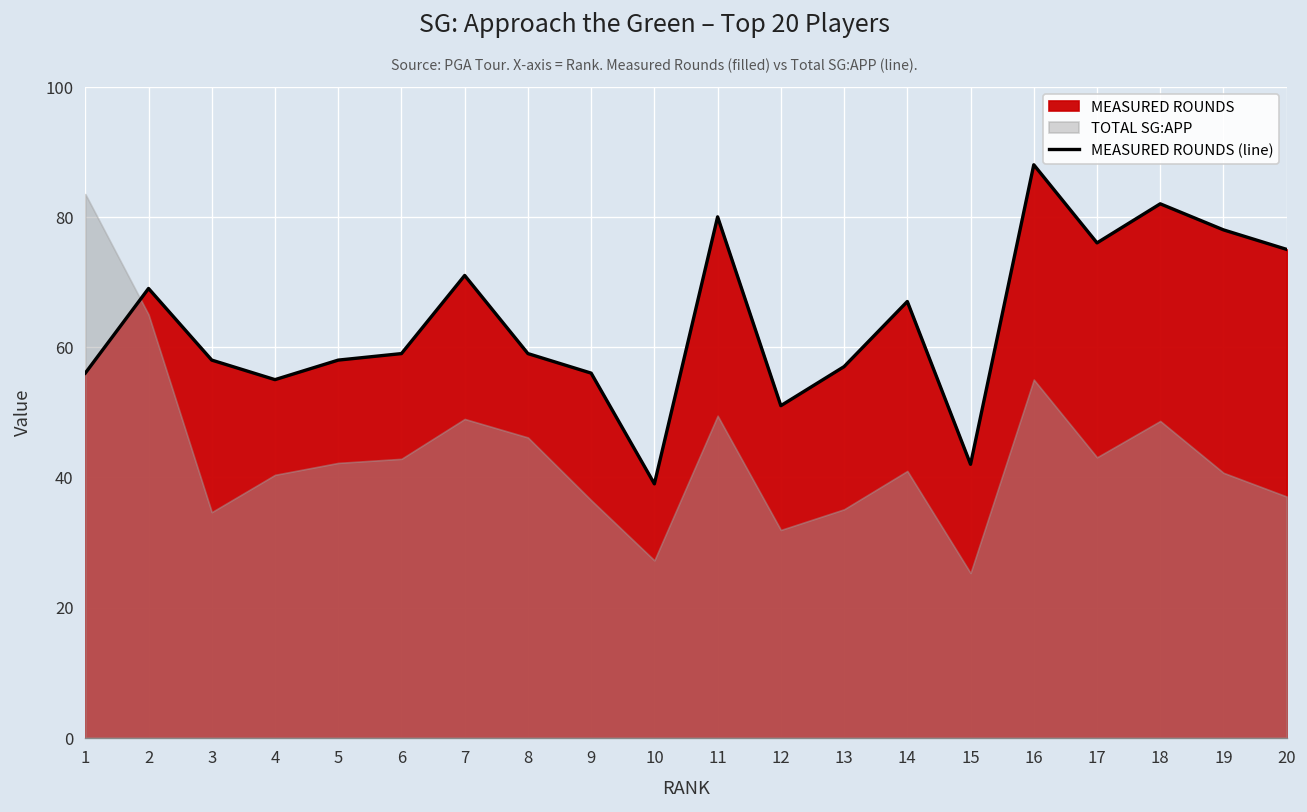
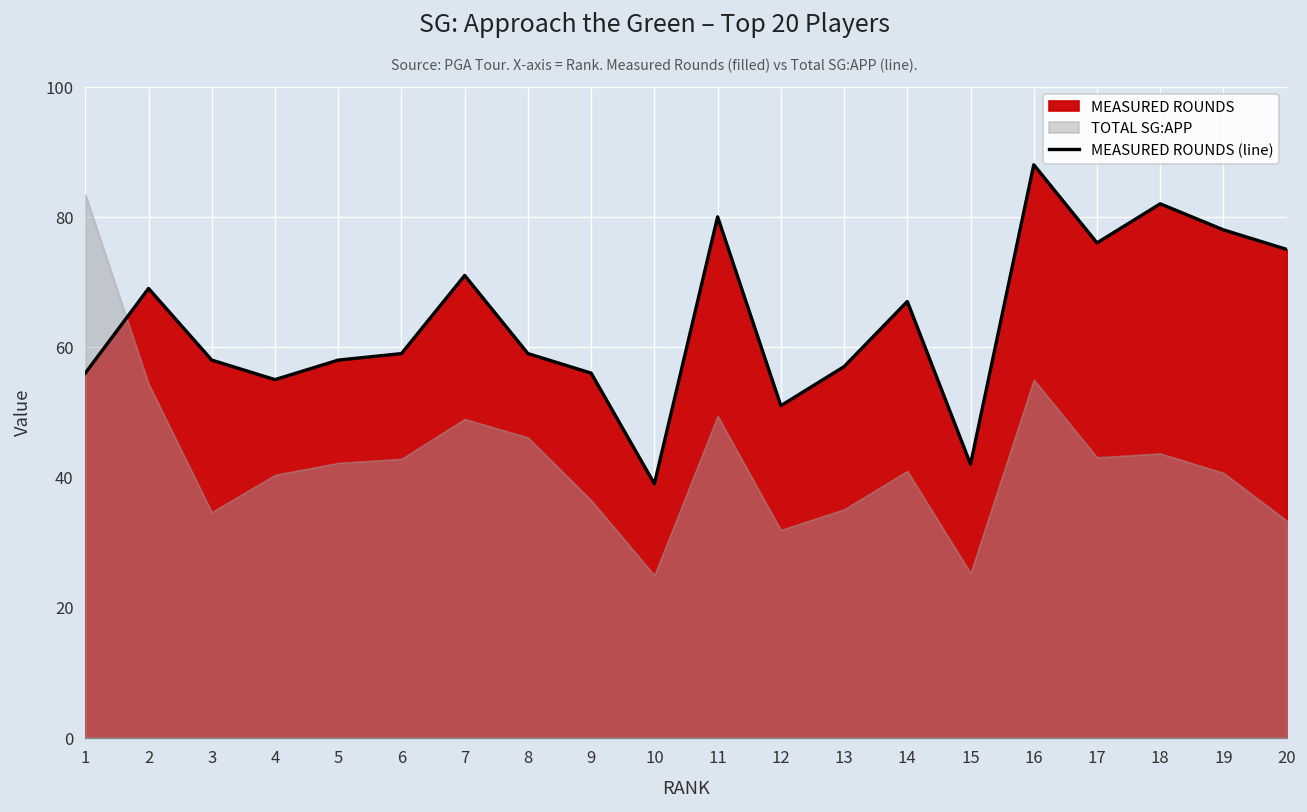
TOTAL SG:APP, 2: 65 -> 54
TOTAL SG:APP, 10: 27 -> 25
TOTAL SG:APP, 18: 49 -> 44
TOTAL SG:APP, 20: 37 -> 33
